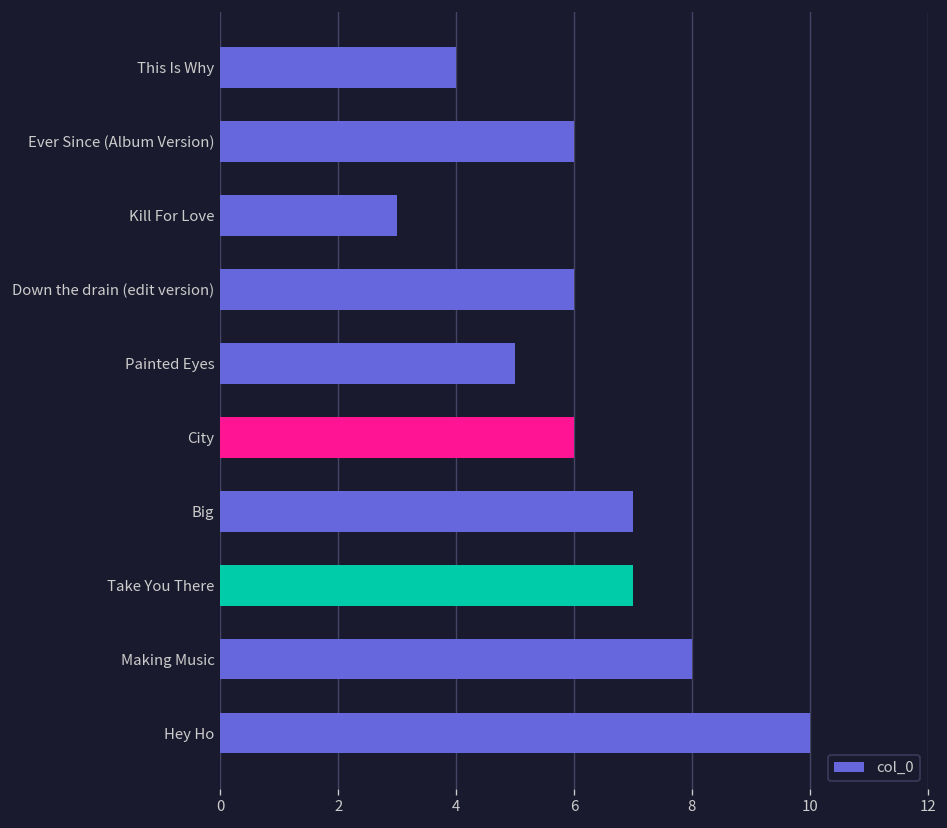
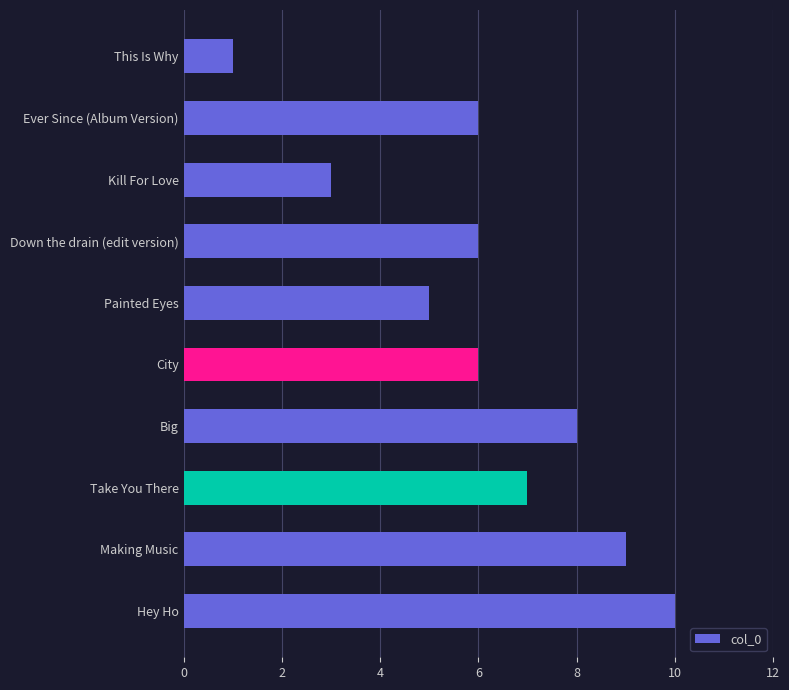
This Is Why: 4 -> 1
Big: 7 -> 8
Making Music: 8 -> 9
